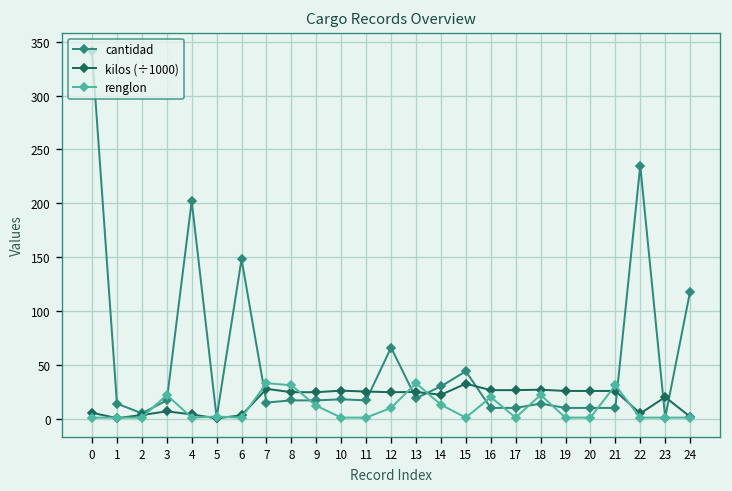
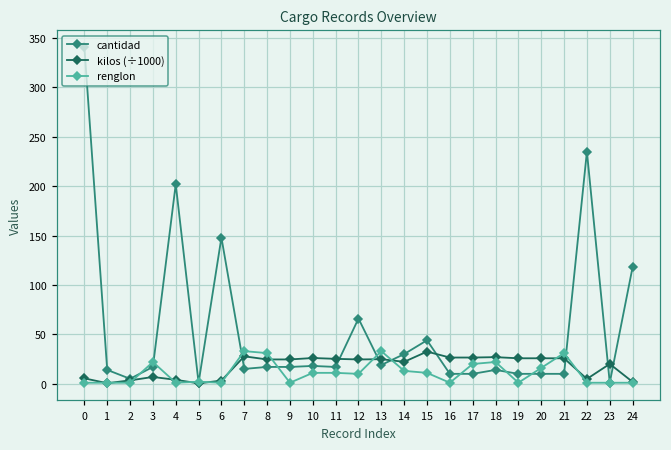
renglon, 9: 10 -> 0
renglon, 10: 0 -> 10
renglon, 11: 0 -> 10
renglon, 15: 0 -> 10
renglon, 16: 20 -> 0
renglon, 17: 0 -> 20
renglon, 20: 0 -> 20
